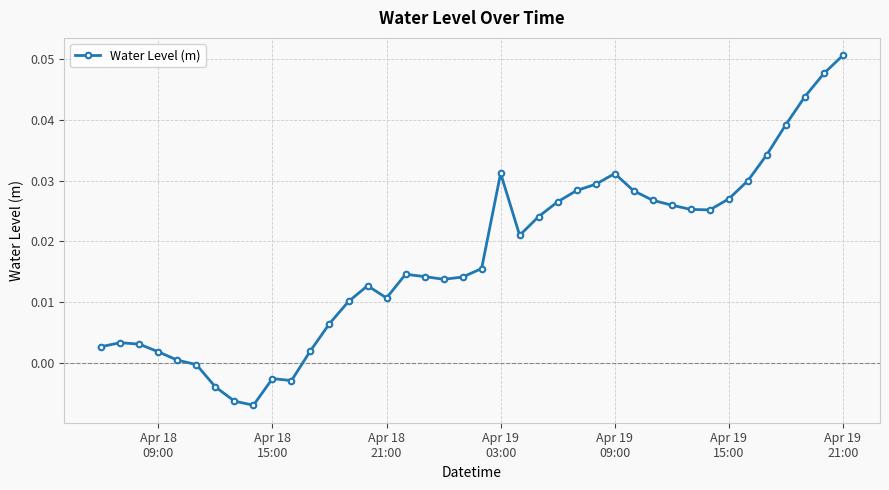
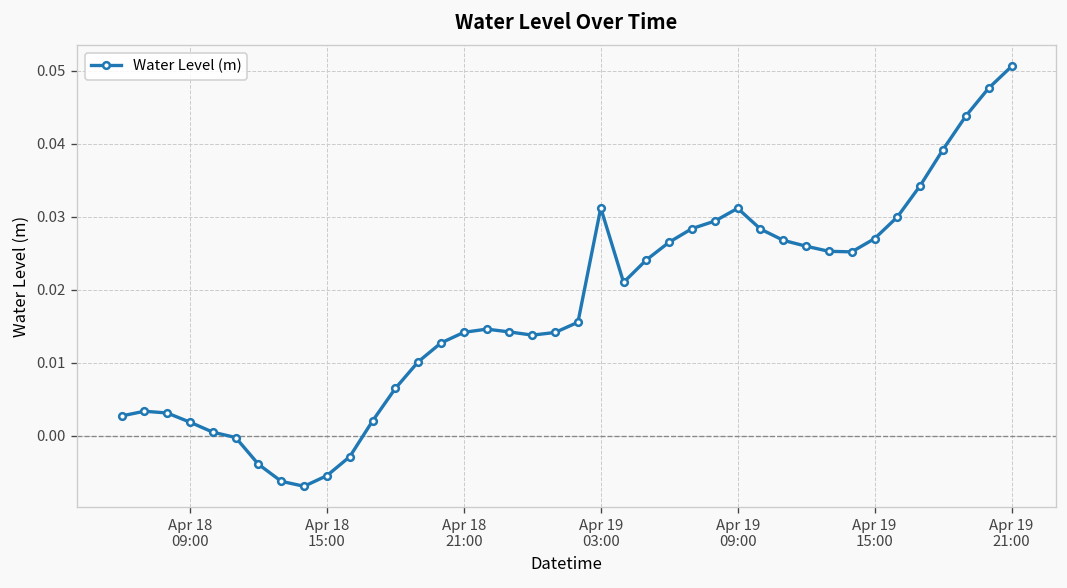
Apr 18 15:00: -0.003 -> -0.005
Apr 18 21:00: 0.011 -> 0.014
